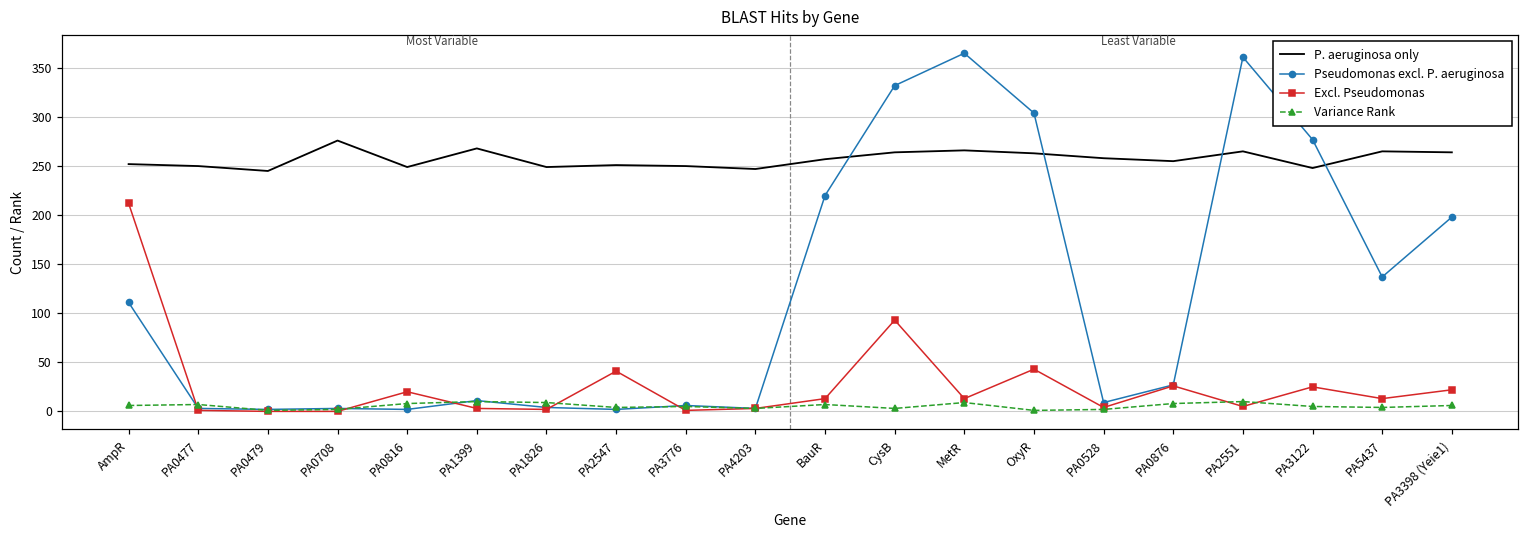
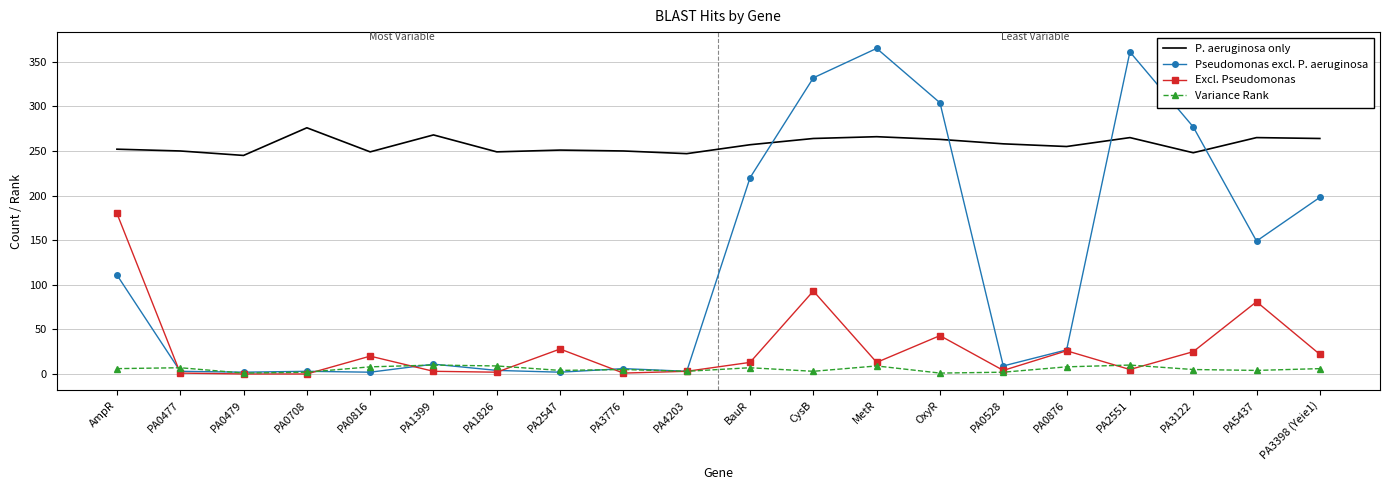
Excl. Pseudomonas, AmpR: 210 -> 180
Excl. Pseudomonas, PA2547: 40 -> 30
Pseudomonas excl. P. aeruginosa, PA5437: 140 -> 150
Excl. Pseudomonas, PA5437: 10 -> 80
